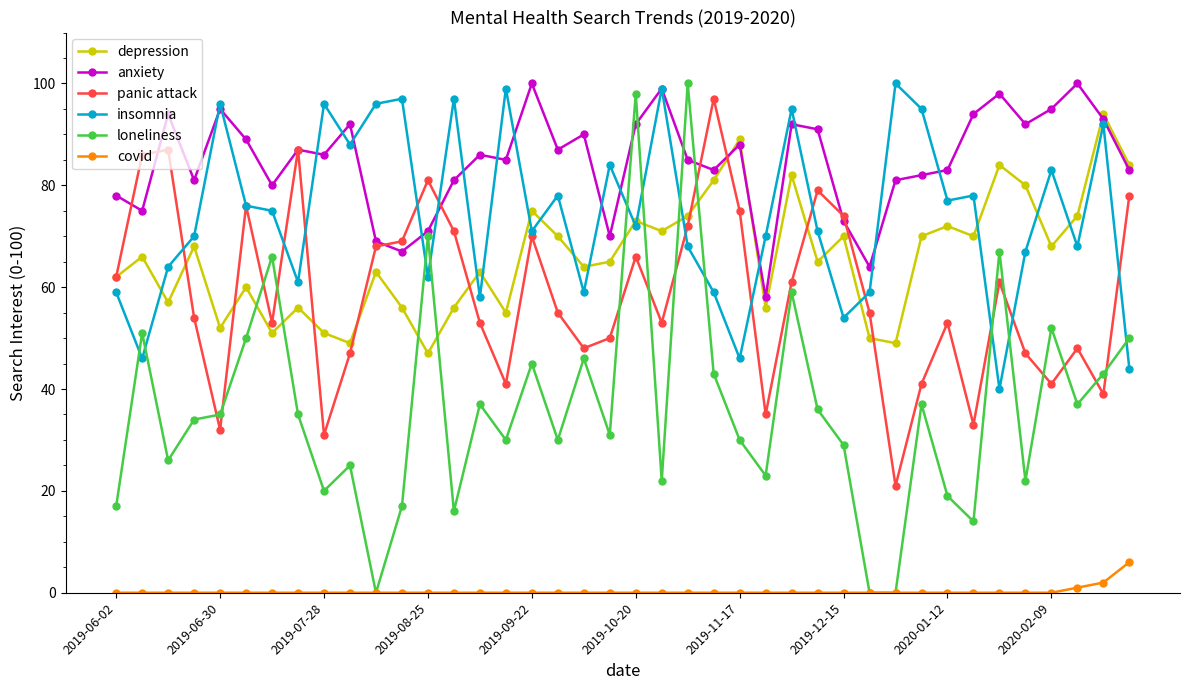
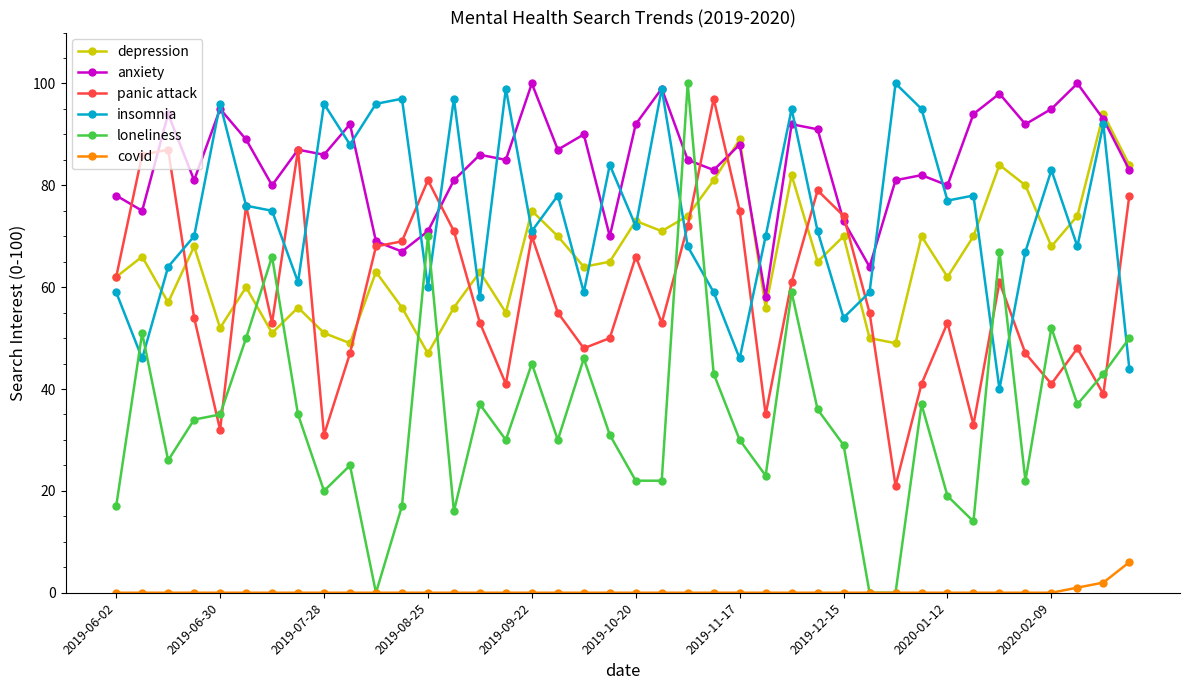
insomnia, 2019-08-25: 62 -> 60
loneliness, 2019-10-20: 98 -> 22
depression, 2020-01-12: 72 -> 62
anxiety, 2020-01-12: 83 -> 80
